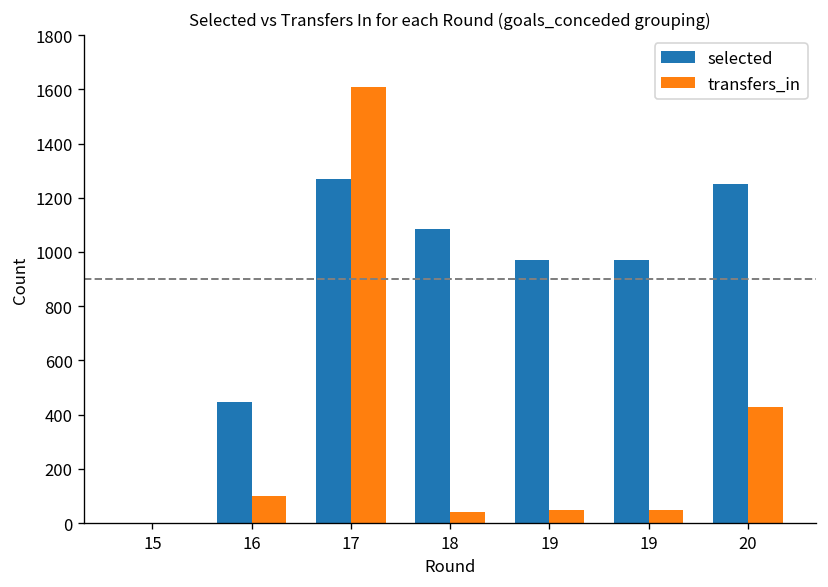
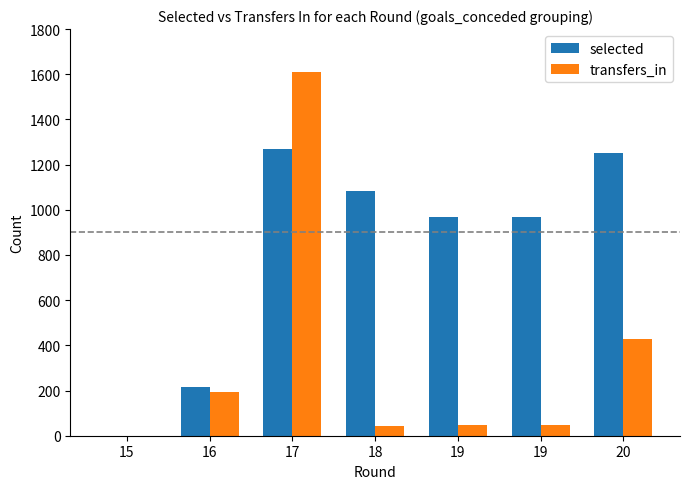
selected, 16: 450 -> 220
transfers_in, 16: 100 -> 190
